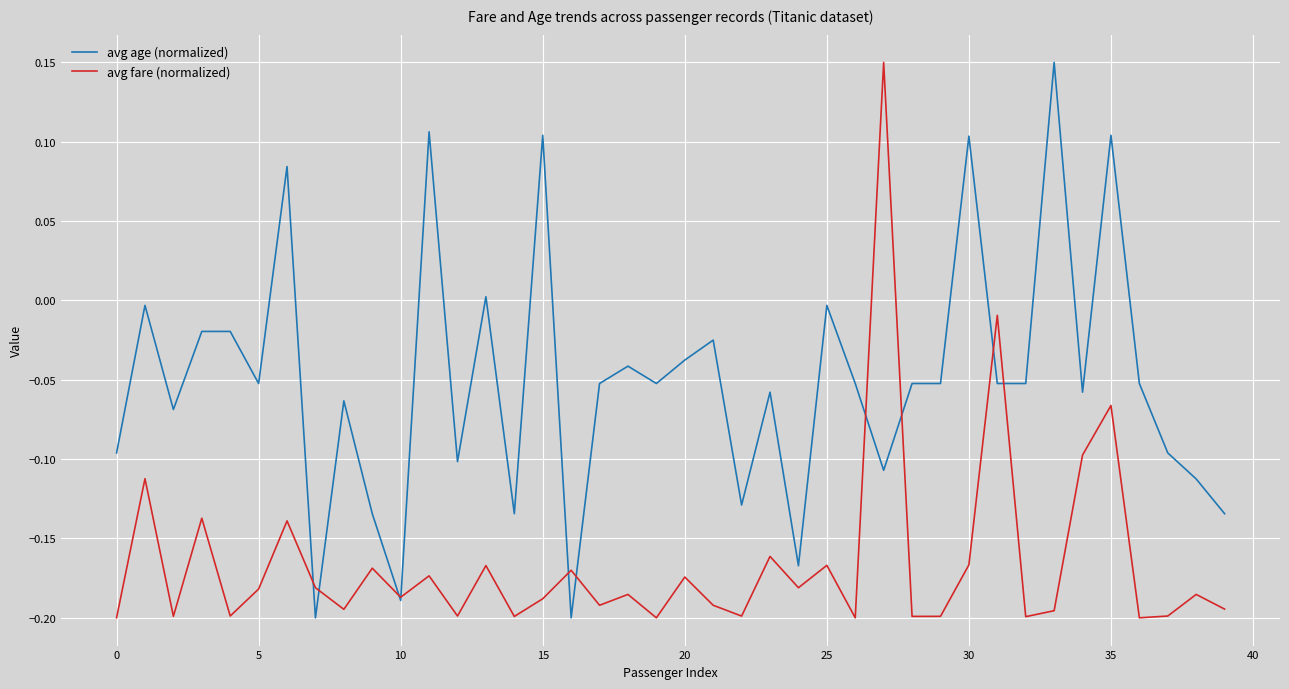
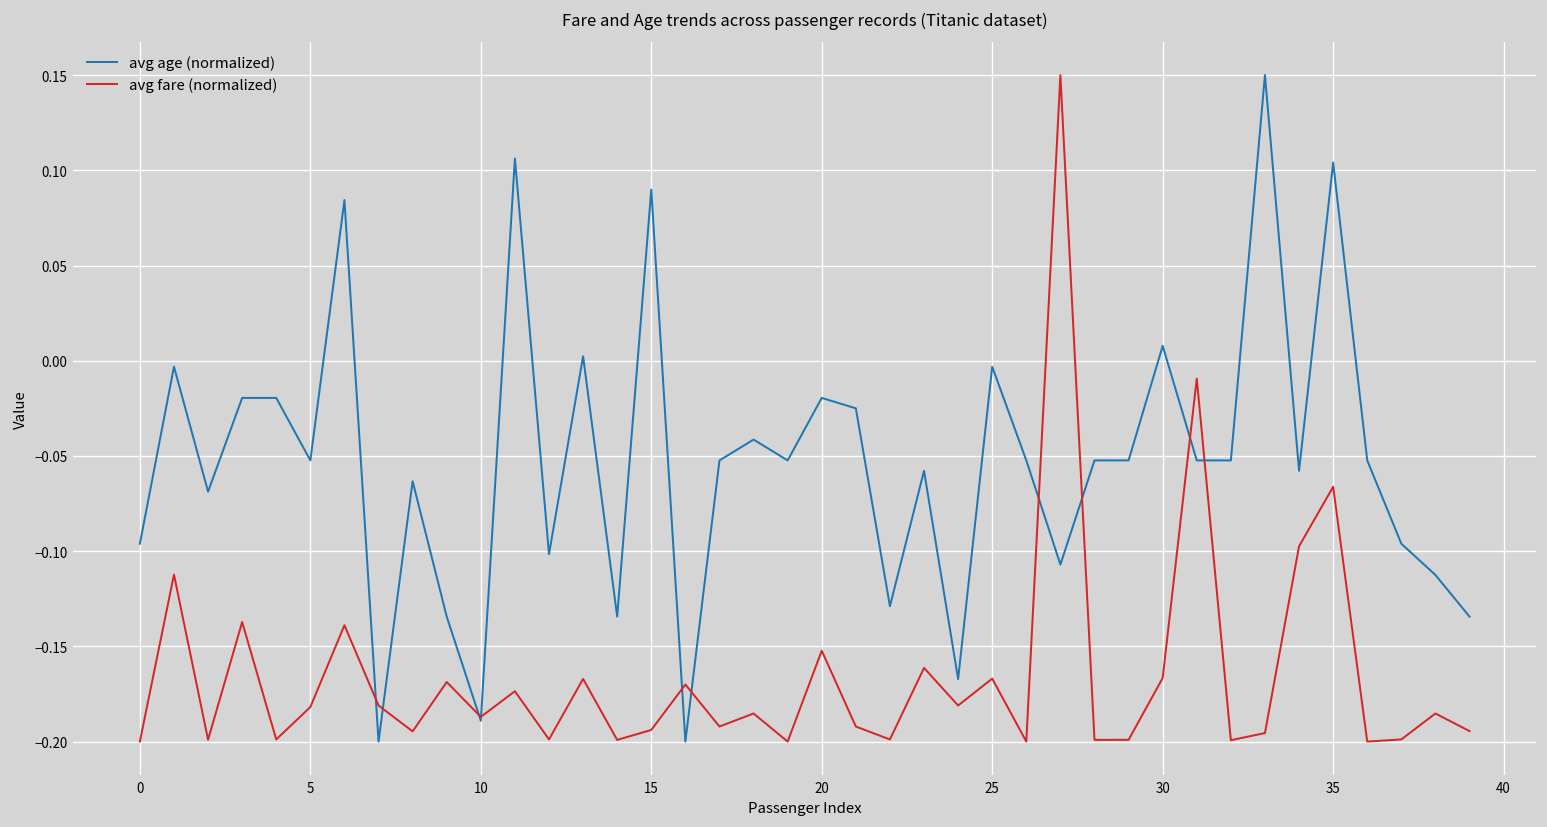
avg age (normalized), 15: 0.104 -> 0.090
avg fare (normalized), 15: -0.188 -> -0.194
avg age (normalized), 20: -0.038 -> -0.020
avg fare (normalized), 20: -0.174 -> -0.152
avg age (normalized), 30: 0.104 -> 0.008
